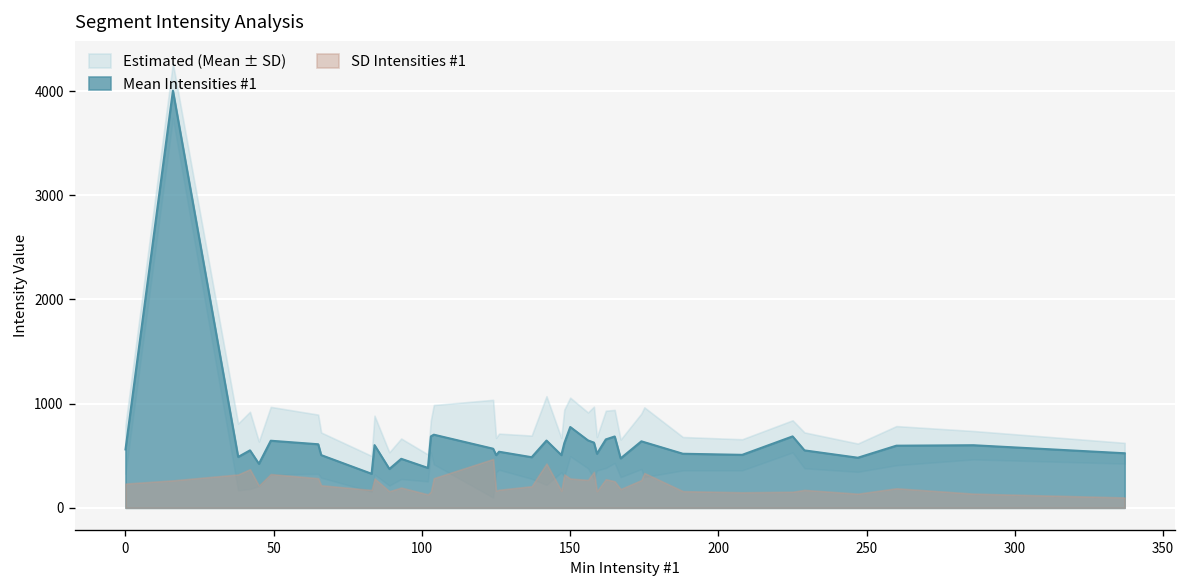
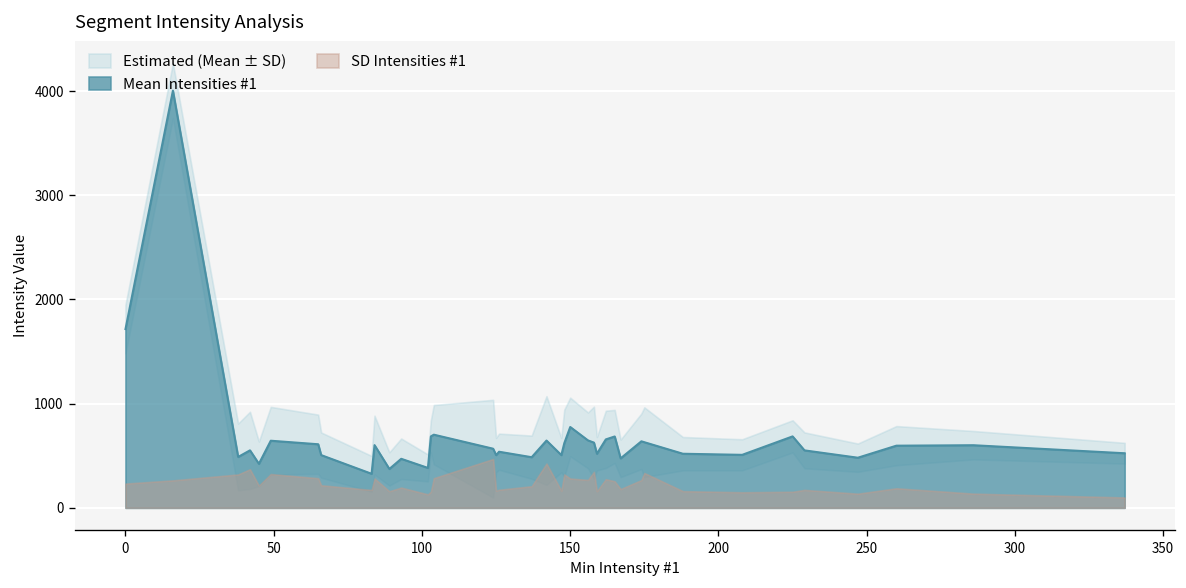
Mean Intensities #1, 0: 600 -> 1700
